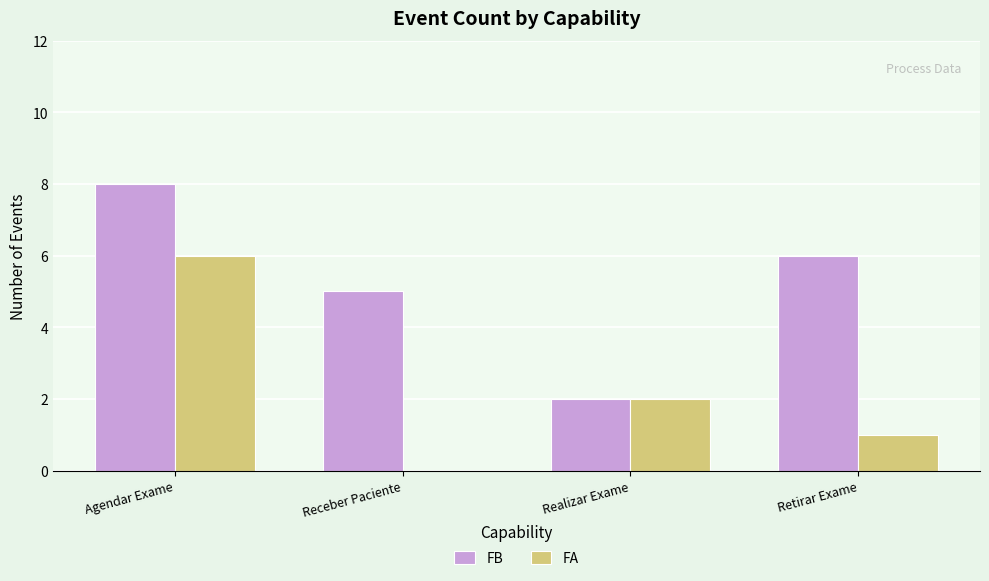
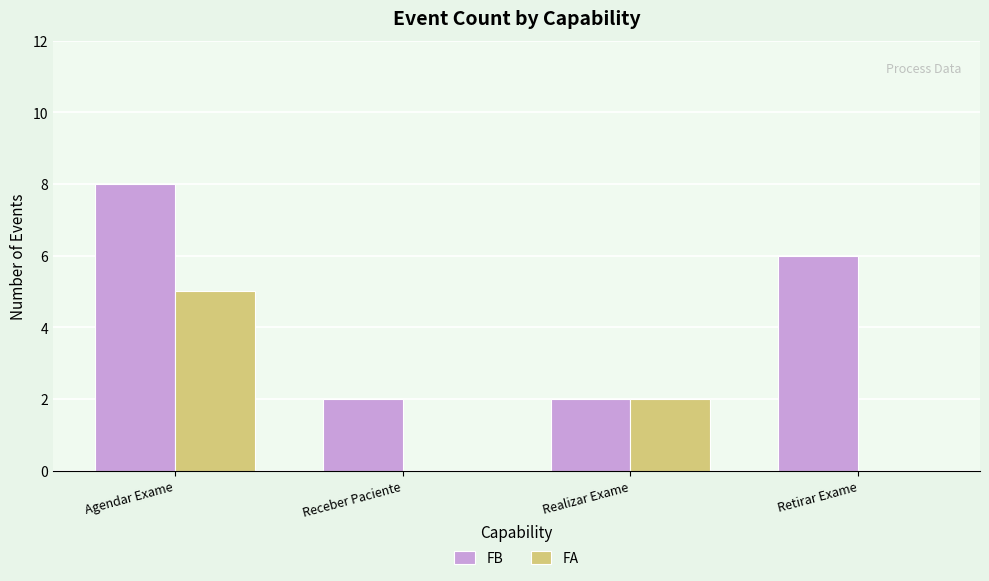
FA, Agendar Exame: 6 -> 5
FB, Receber Paciente: 5 -> 2
FA, Retirar Exame: 1 -> 0
